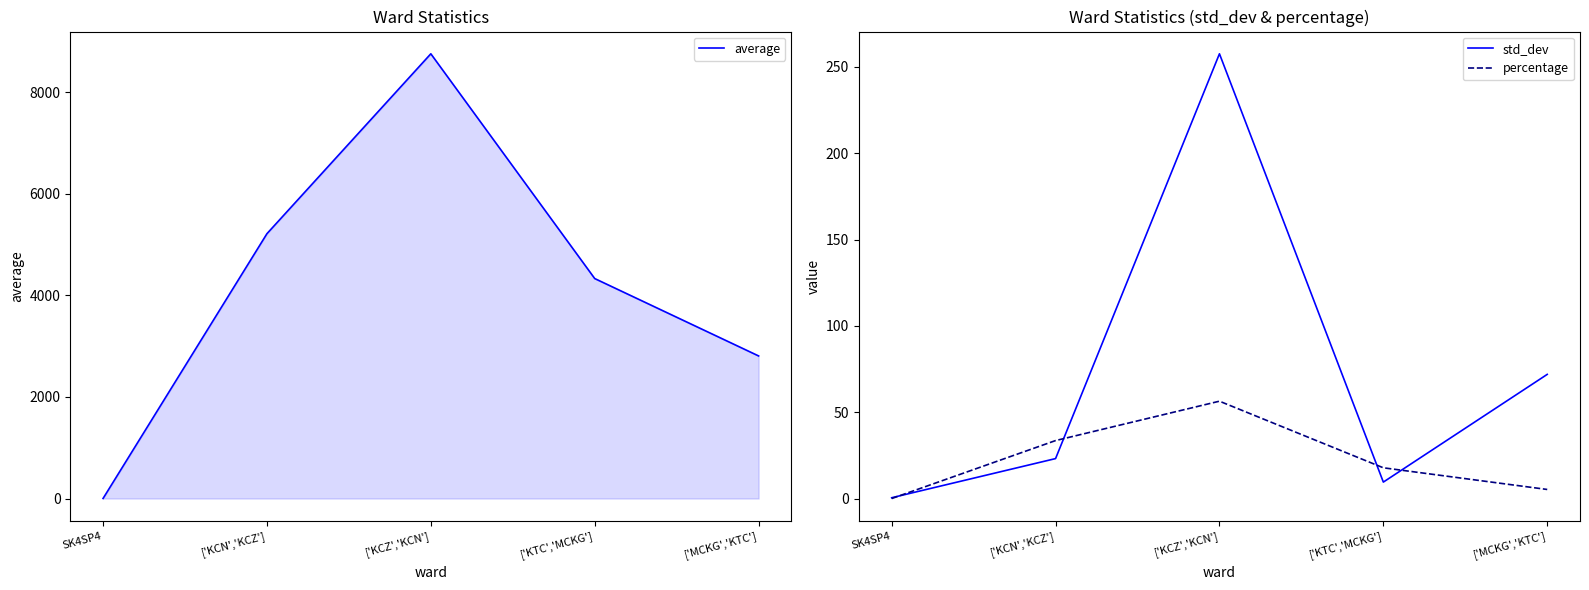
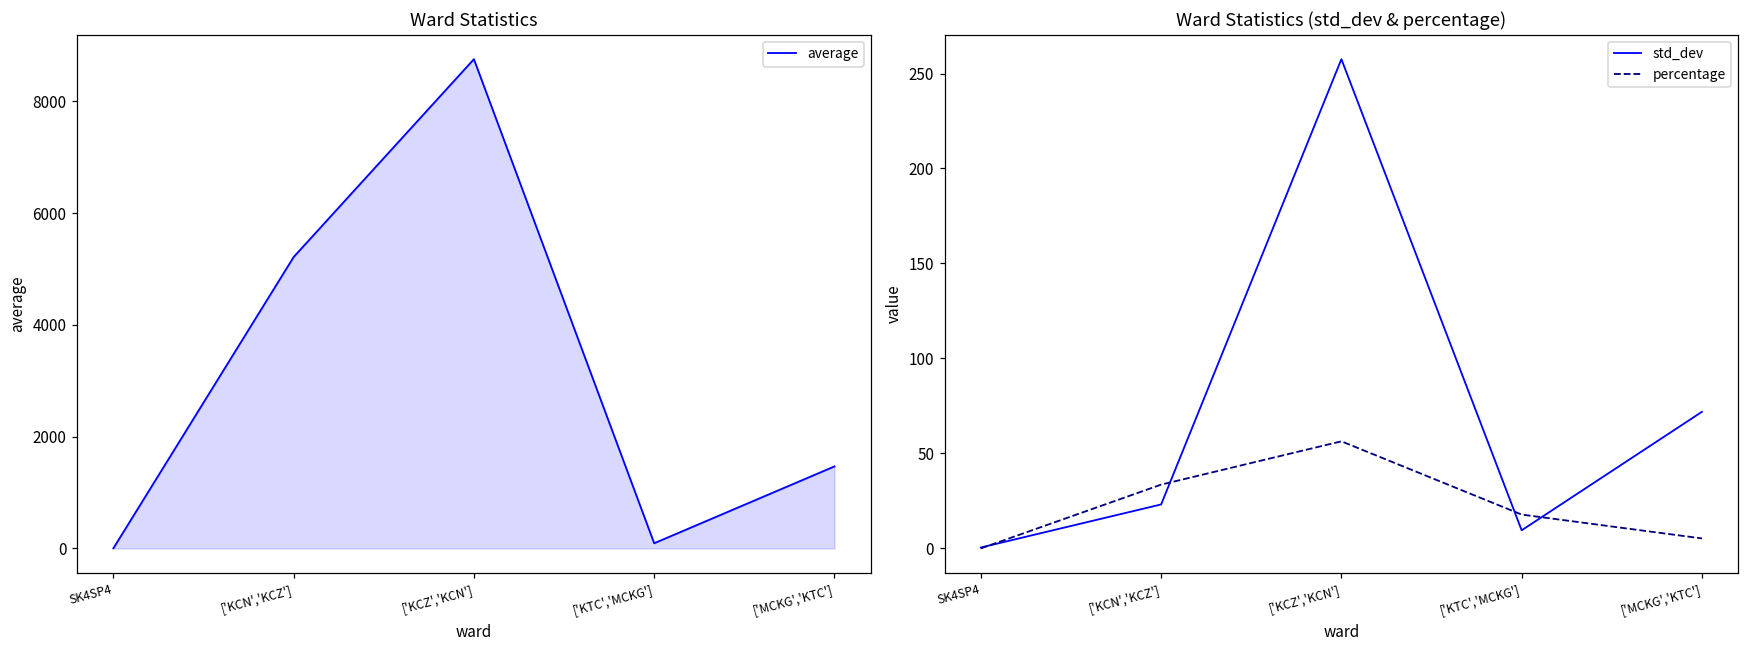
Ward Statistics, ['KTC','MCKG']: 4300 -> 100
Ward Statistics, ['MCKG','KTC']: 2800 -> 1500
